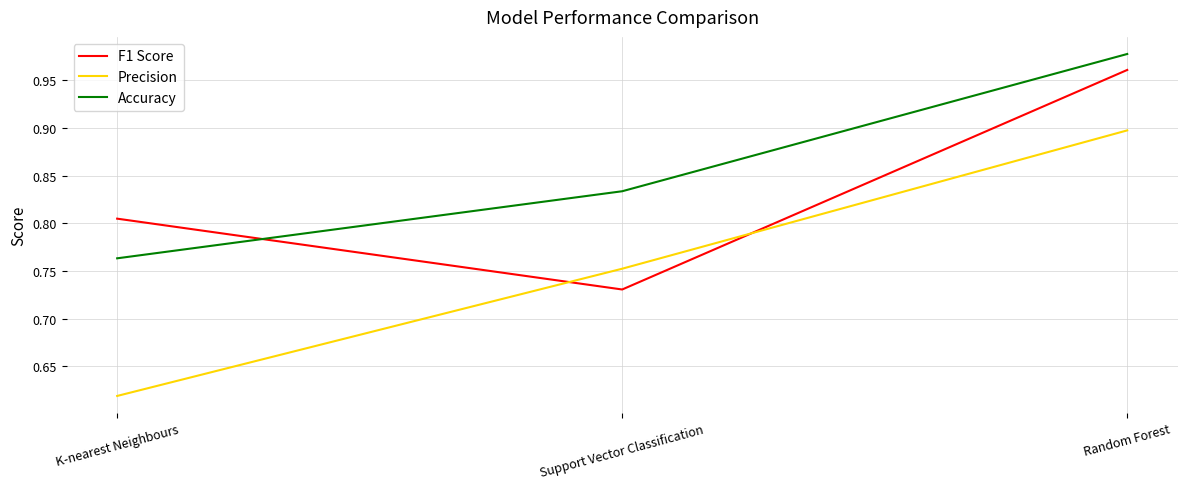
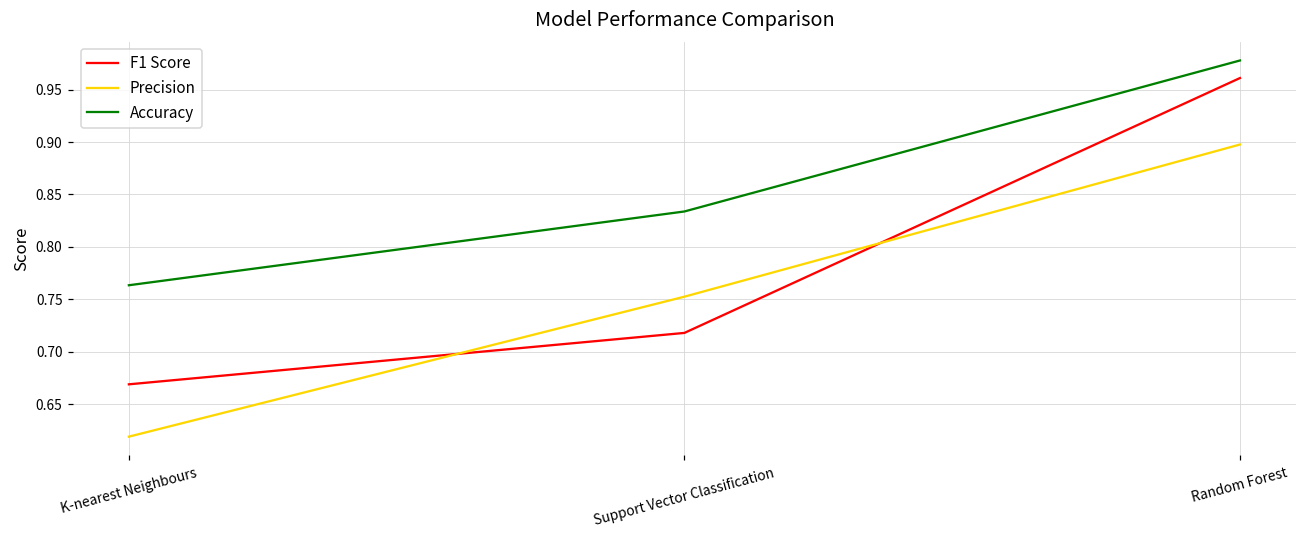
F1 Score, K-nearest Neighbours: 0.81 -> 0.67
F1 Score, Support Vector Classification: 0.73 -> 0.72
